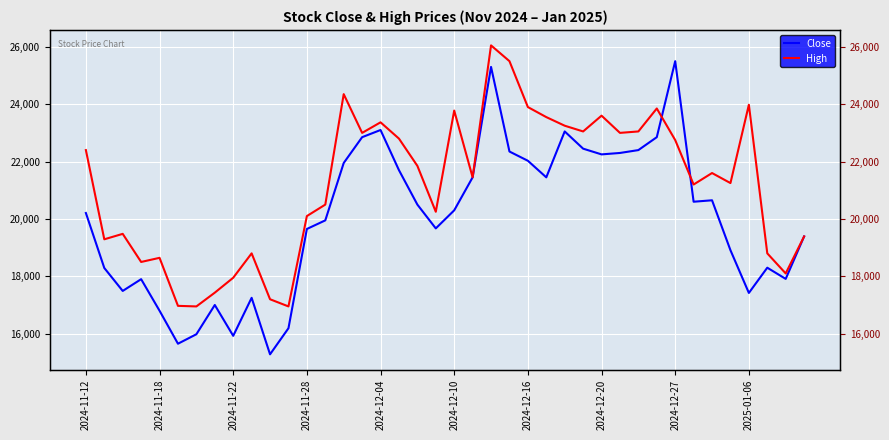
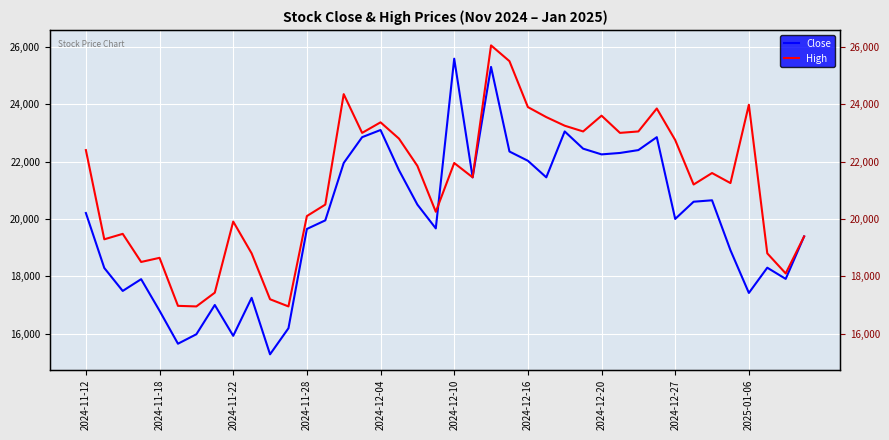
High, 2024-11-22: 18,000 -> 19,900
Close, 2024-12-10: 20,300 -> 25,600
High, 2024-12-10: 23,800 -> 22,000
Close, 2024-12-27: 25,500 -> 20,000
